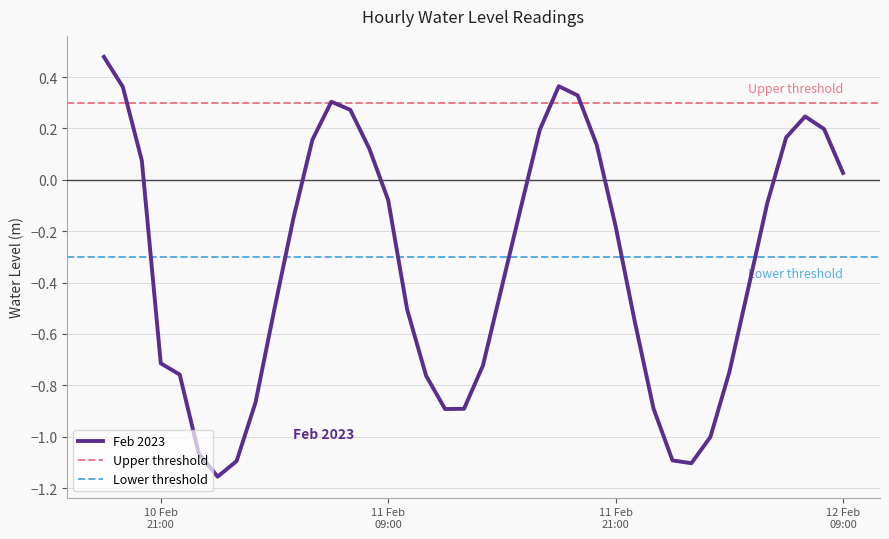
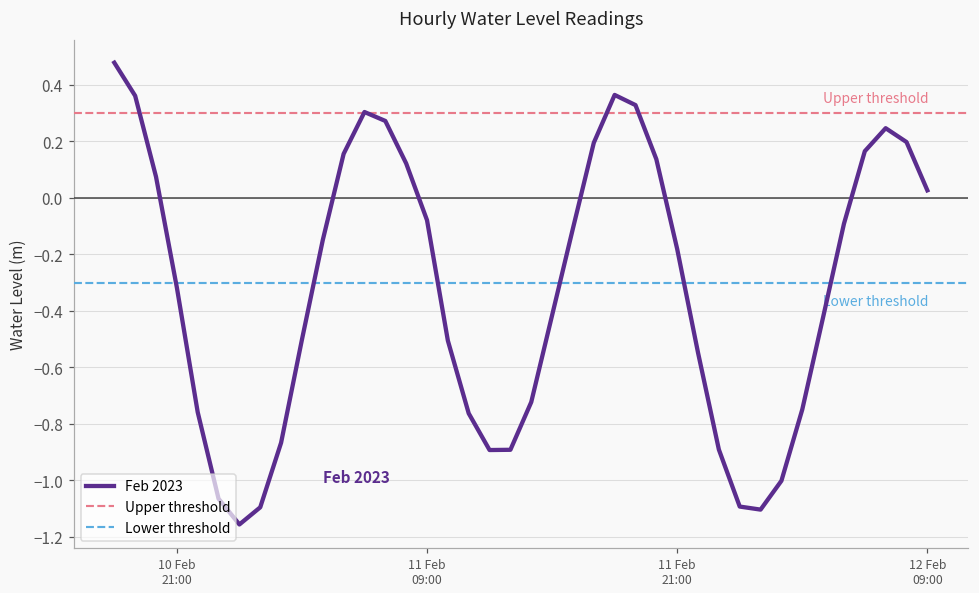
Feb 2023, 10 Feb 21:00: -0.71 -> -0.32
